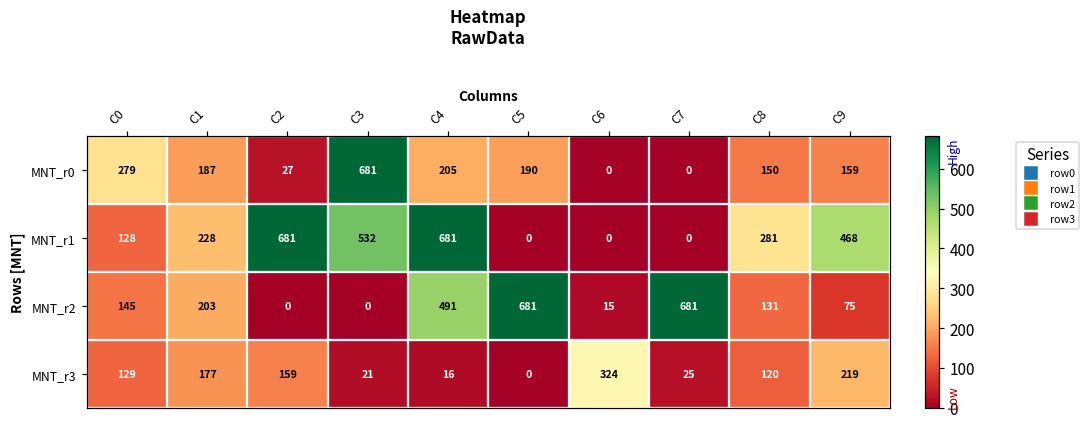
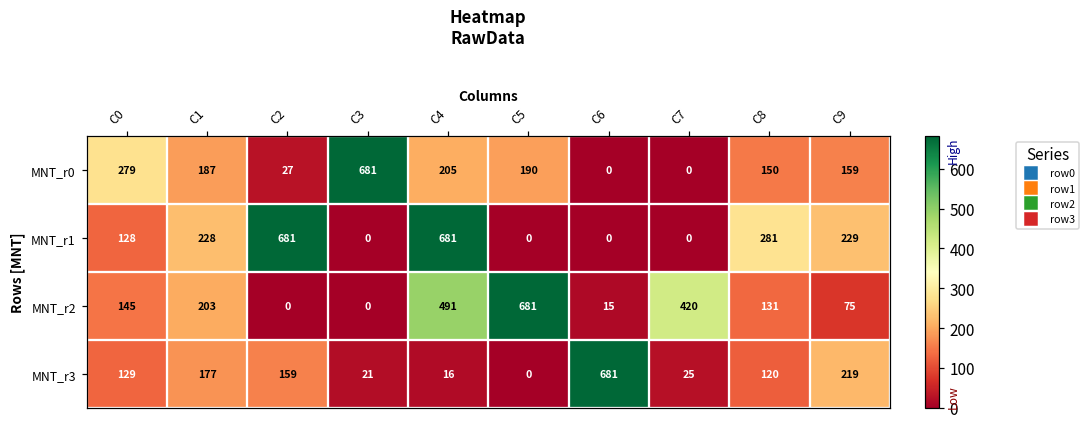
MNT_r1, C3: 532 -> 0
MNT_r1, C9: 468 -> 229
MNT_r2, C7: 681 -> 420
MNT_r3, C6: 324 -> 681
